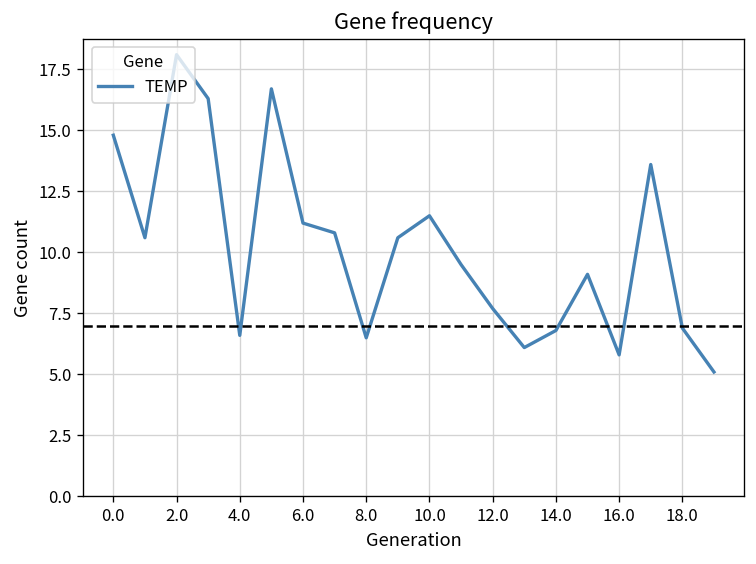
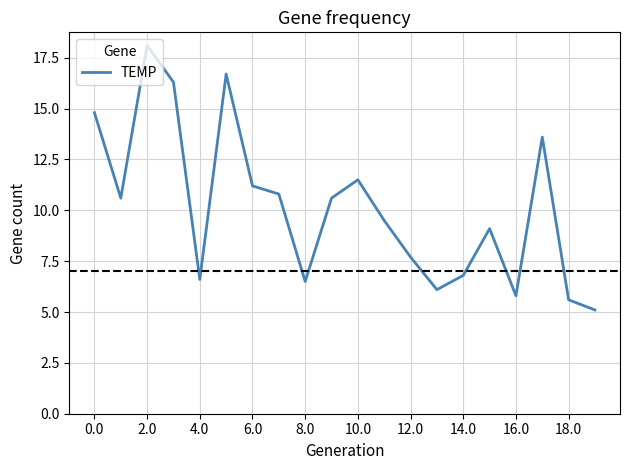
18.0: 6.9 -> 5.6
